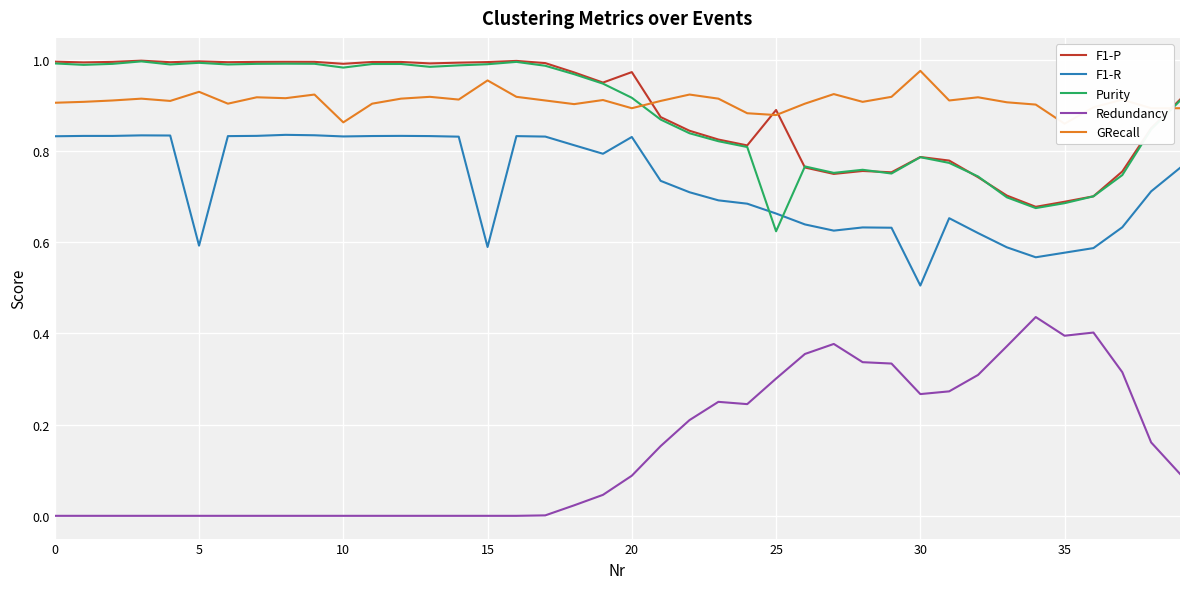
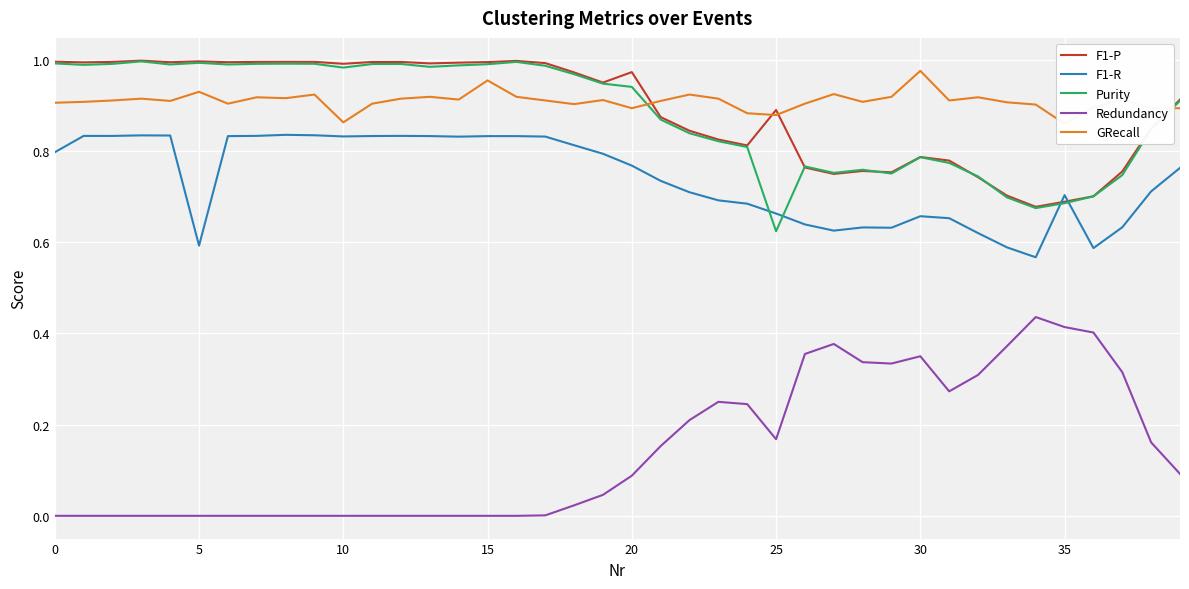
F1-R, 0: 0.83 -> 0.80
F1-R, 15: 0.59 -> 0.83
F1-R, 20: 0.83 -> 0.77
Purity, 20: 0.92 -> 0.94
Redundancy, 25: 0.30 -> 0.17
F1-R, 30: 0.51 -> 0.66
Redundancy, 30: 0.27 -> 0.35
F1-R, 35: 0.58 -> 0.70
Redundancy, 35: 0.40 -> 0.41
